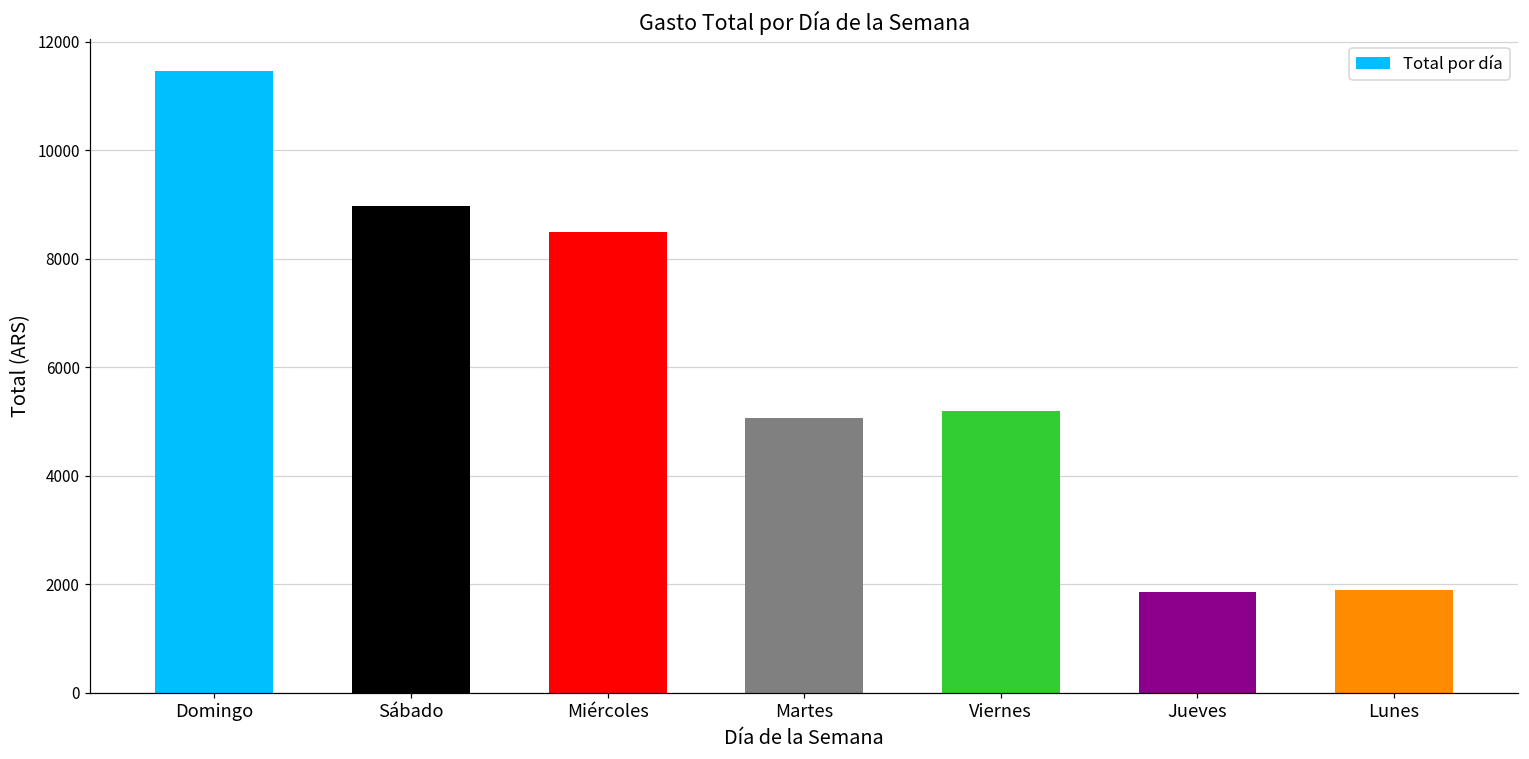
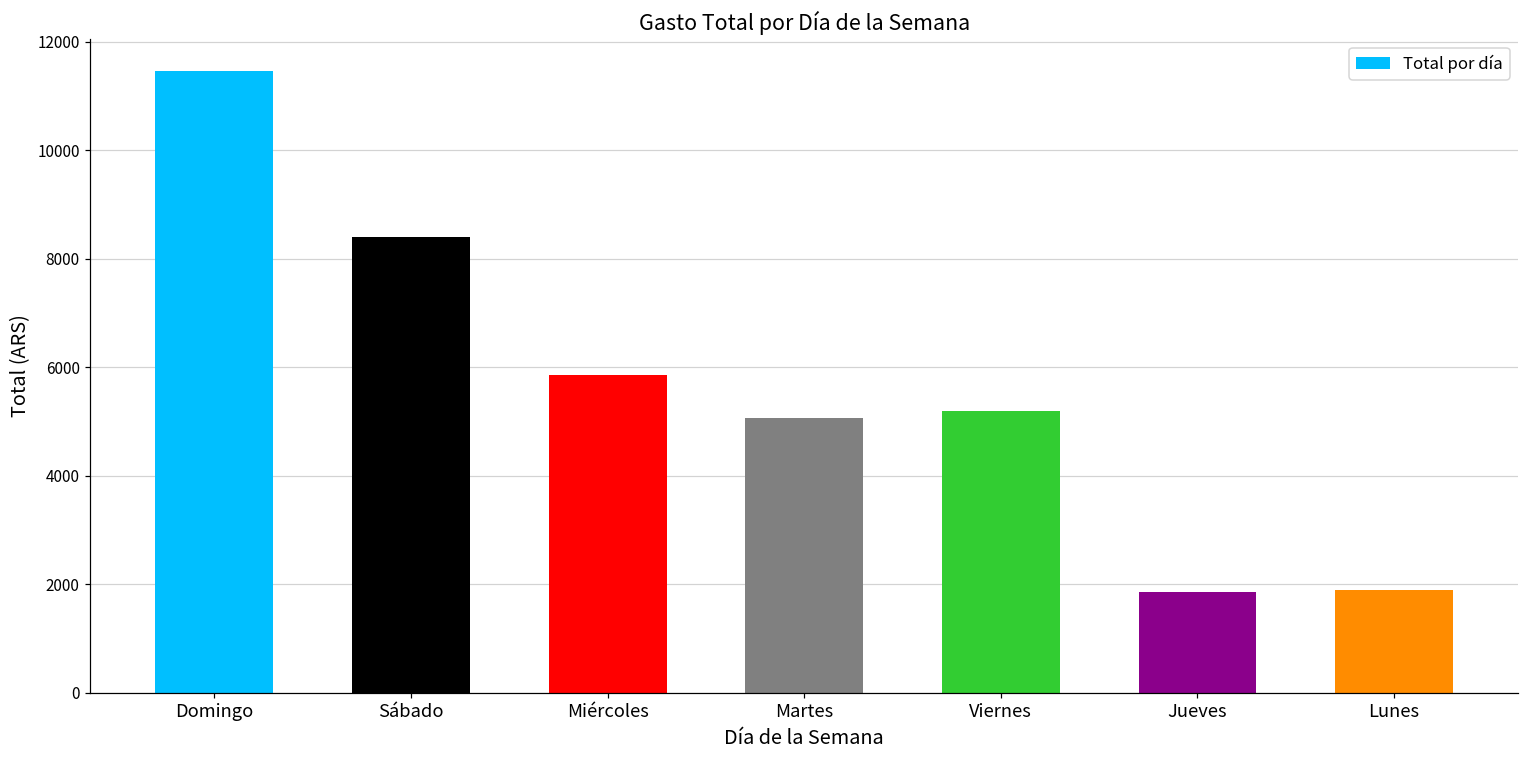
Sábado: 9000 -> 8400
Miércoles: 8500 -> 5900
